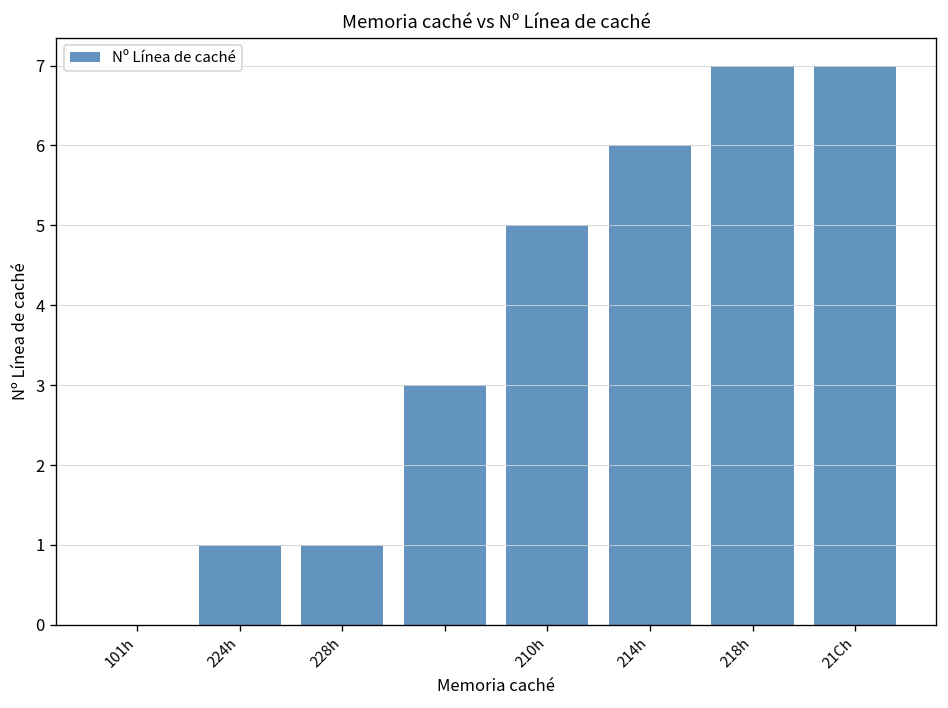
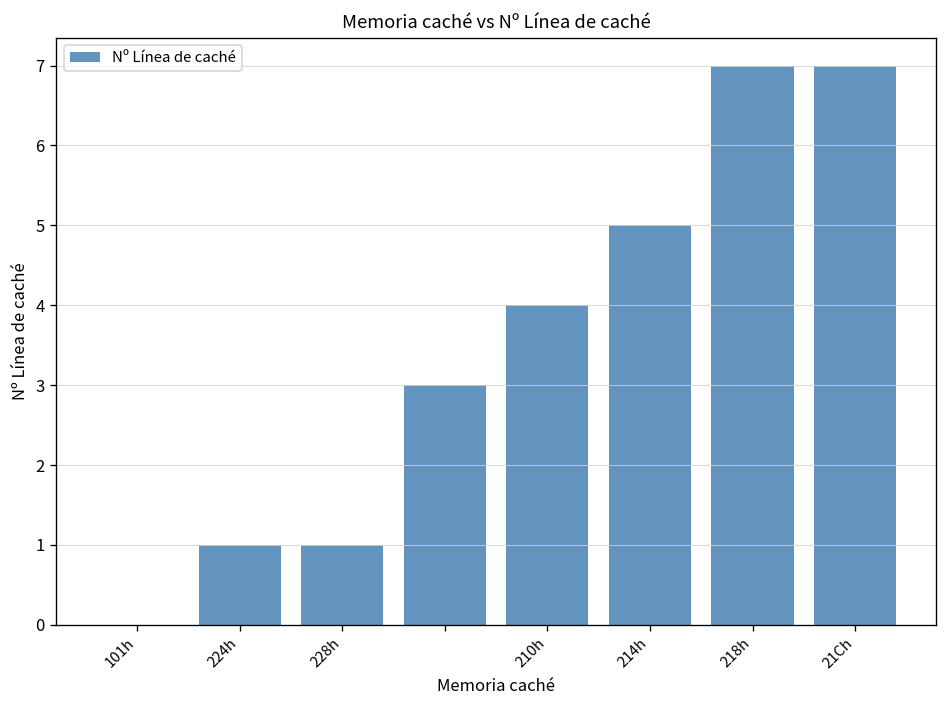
210h: 5 -> 4
214h: 6 -> 5
